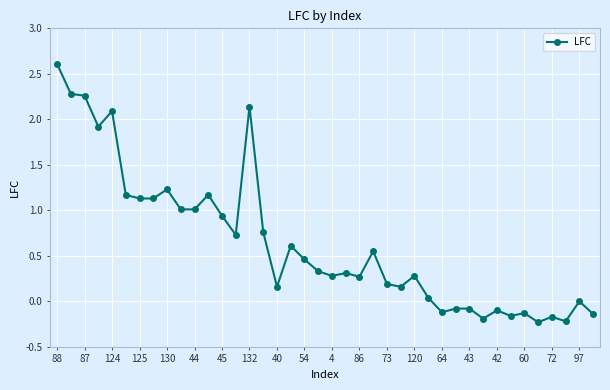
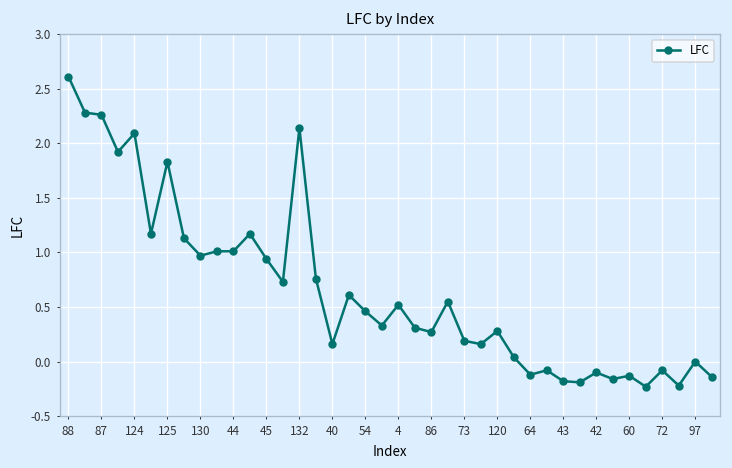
125: 1.1 -> 1.8
130: 1.2 -> 1.0
4: 0.3 -> 0.5
43: -0.1 -> -0.2
72: -0.2 -> -0.1
